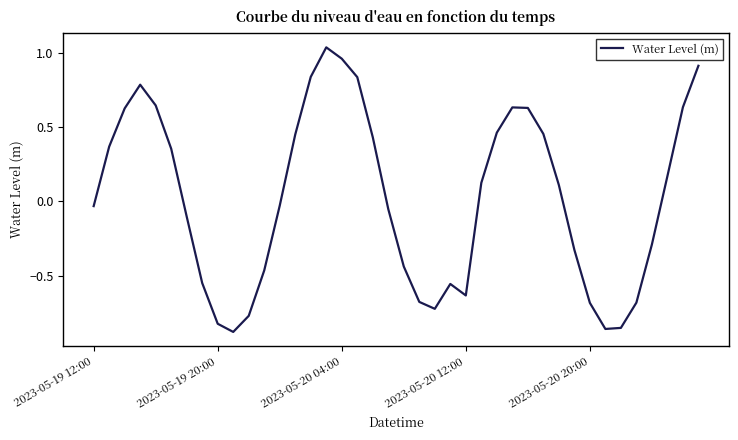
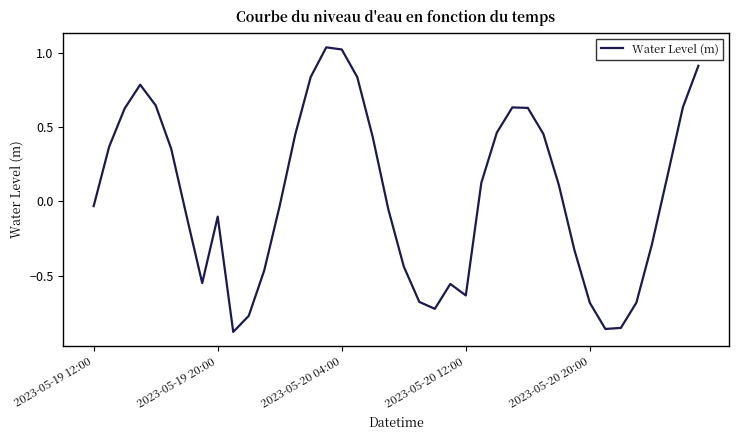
2023-05-19 20:00: -0.82 -> -0.10
2023-05-20 04:00: 0.96 -> 1.02
